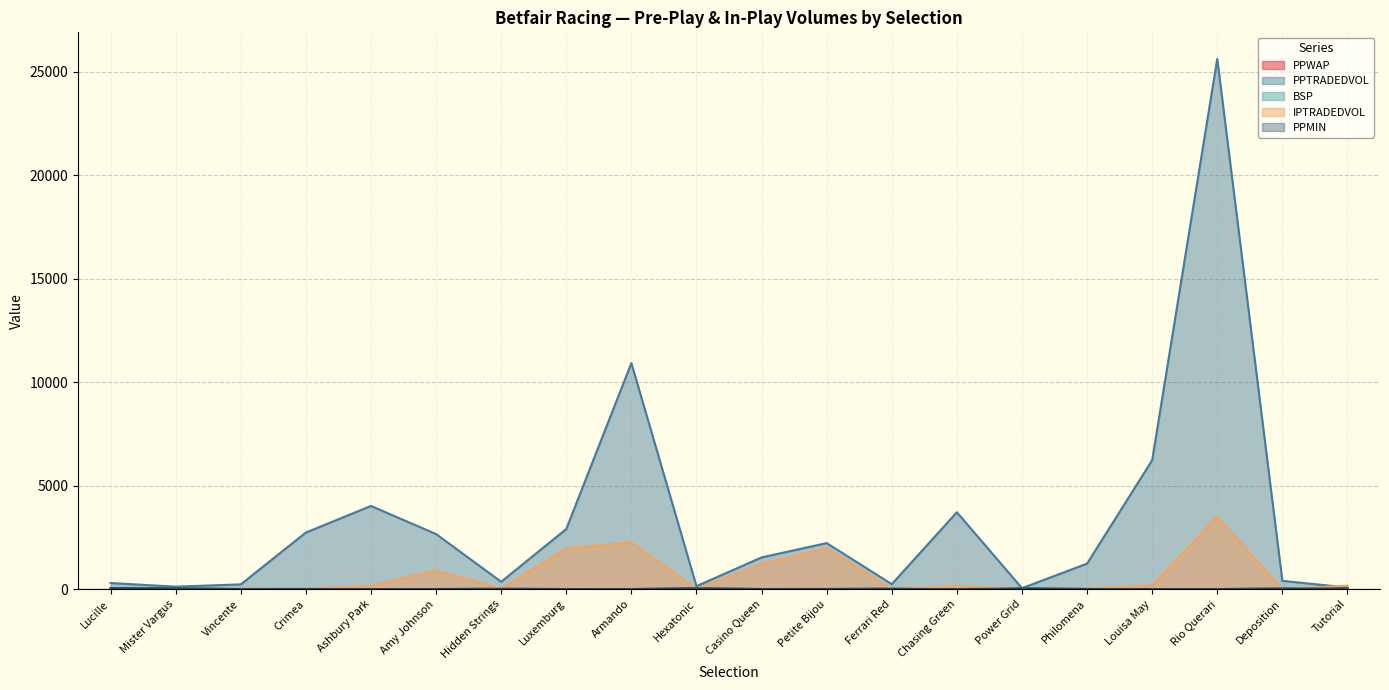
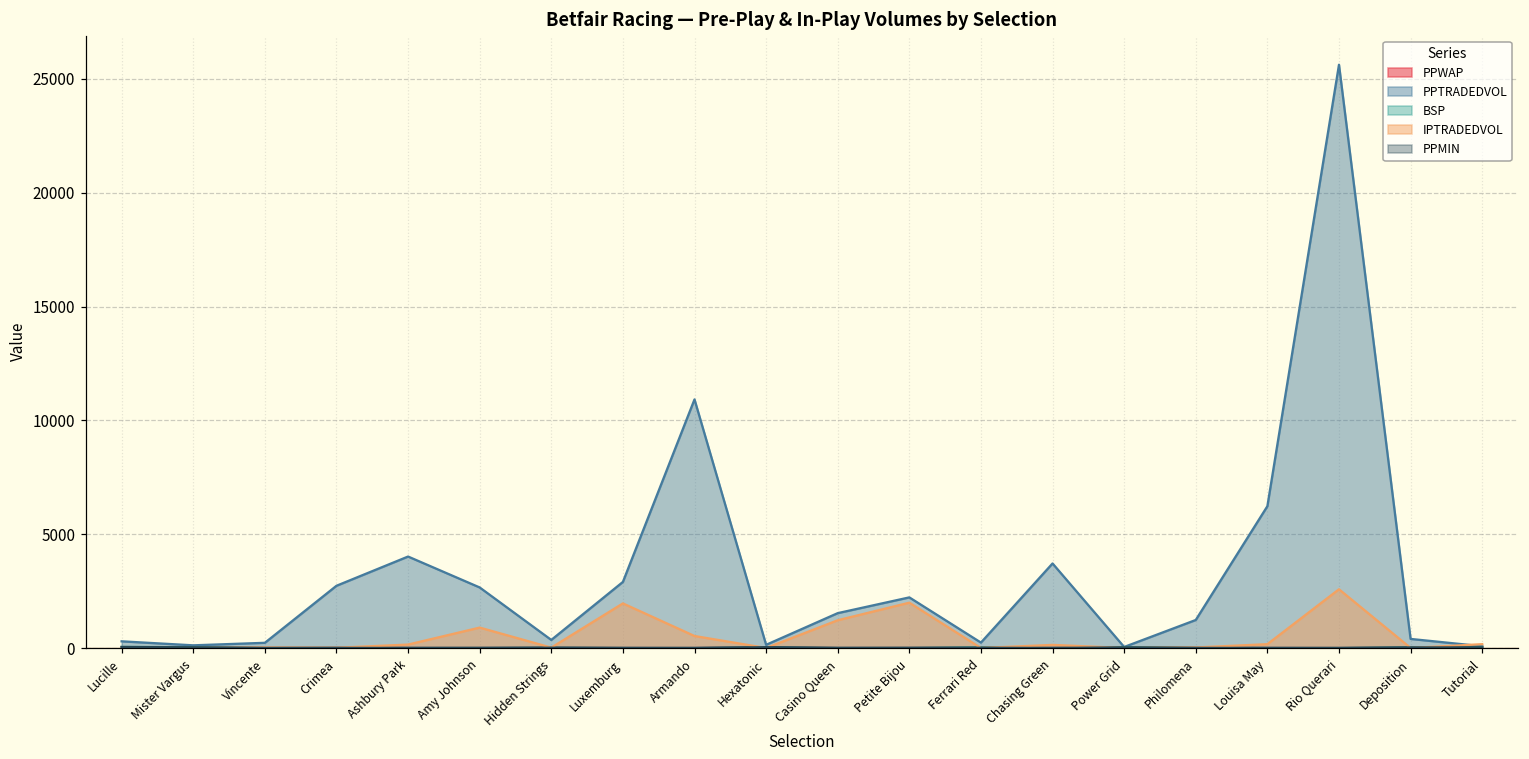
IPTRADEDVOL, Armando: 2300 -> 500
IPTRADEDVOL, Rio Querari: 3500 -> 2600
